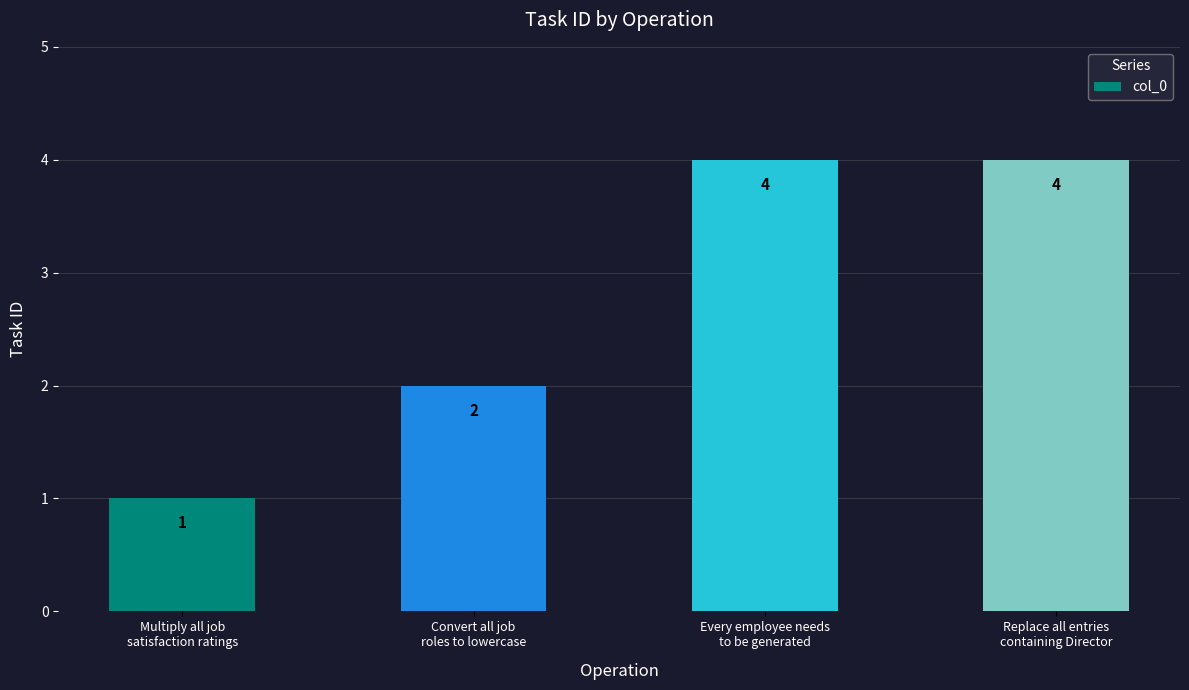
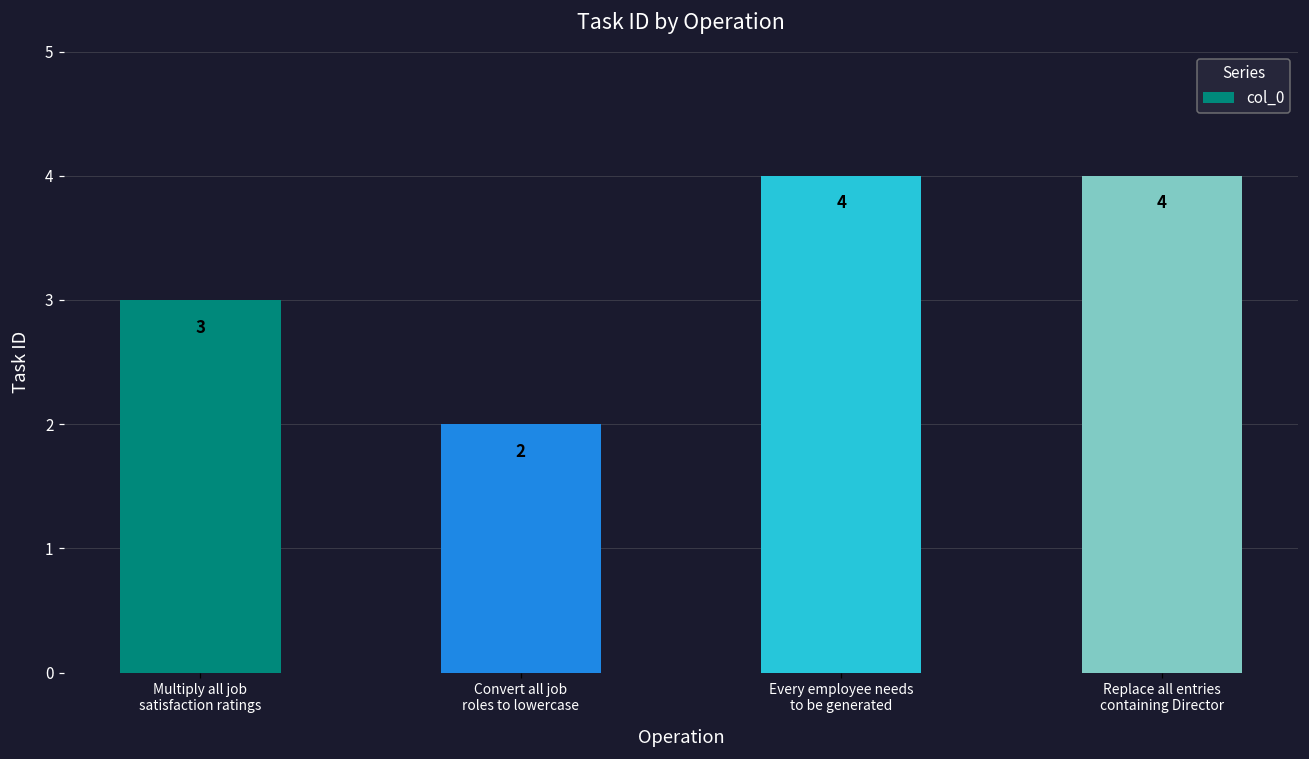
Multiply all job satisfaction ratings: 1 -> 3
